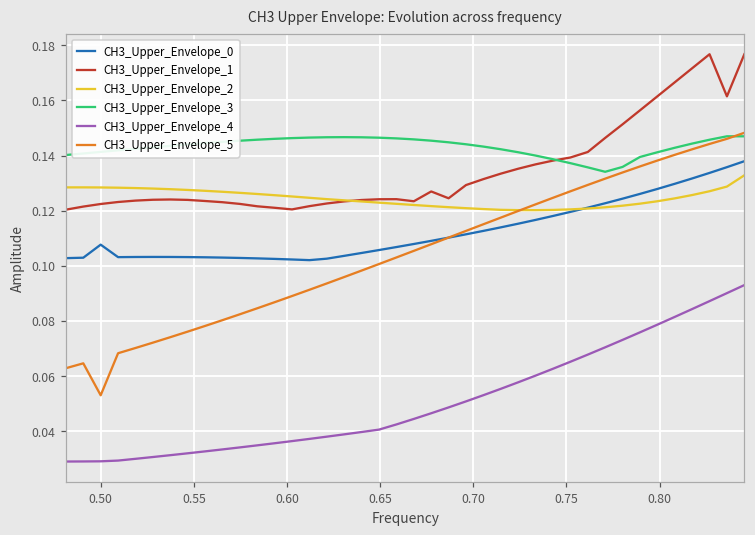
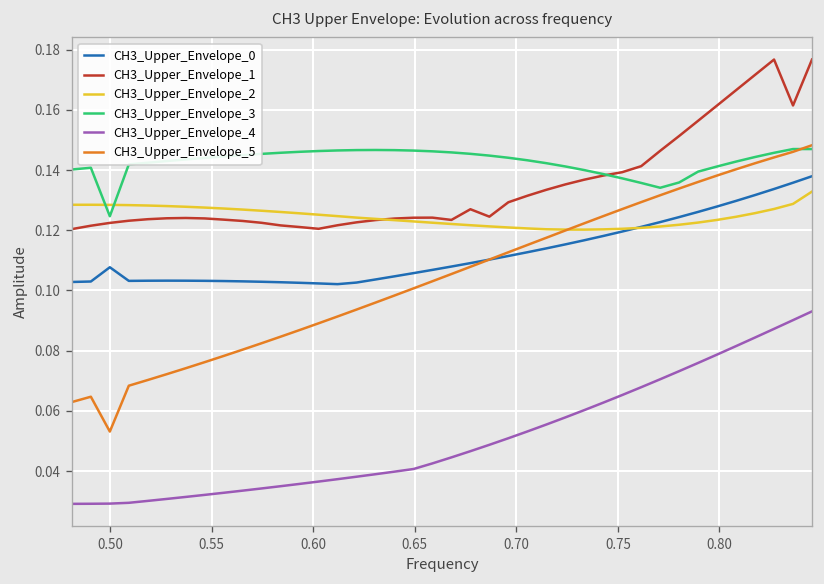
CH3_Upper_Envelope_3, 0.50: 0.141 -> 0.125
